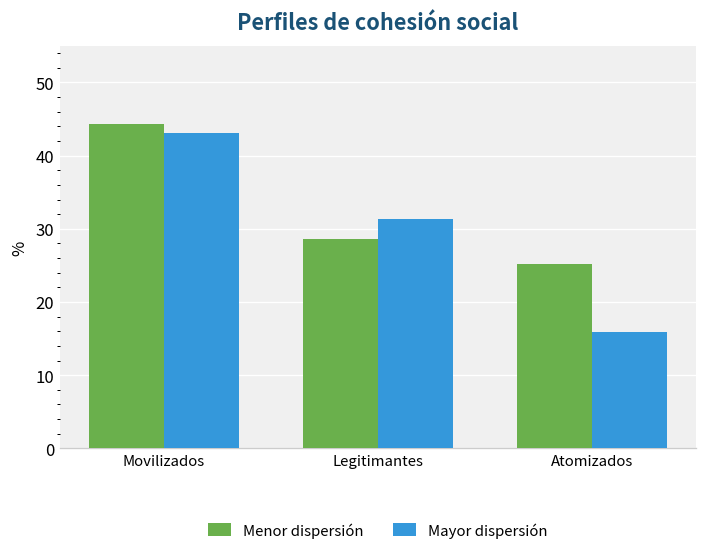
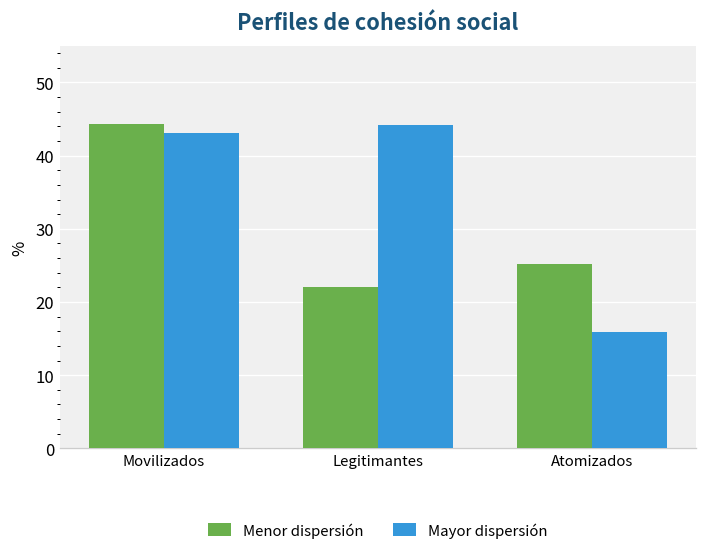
Menor dispersión, Legitimantes: 29 -> 22
Mayor dispersión, Legitimantes: 31 -> 44
